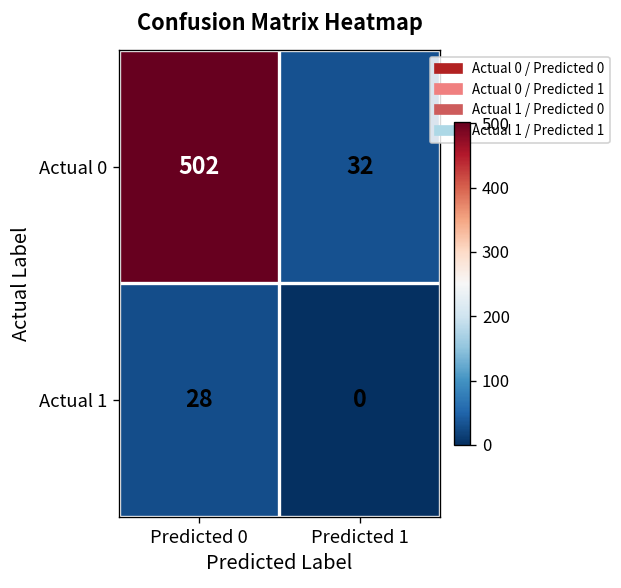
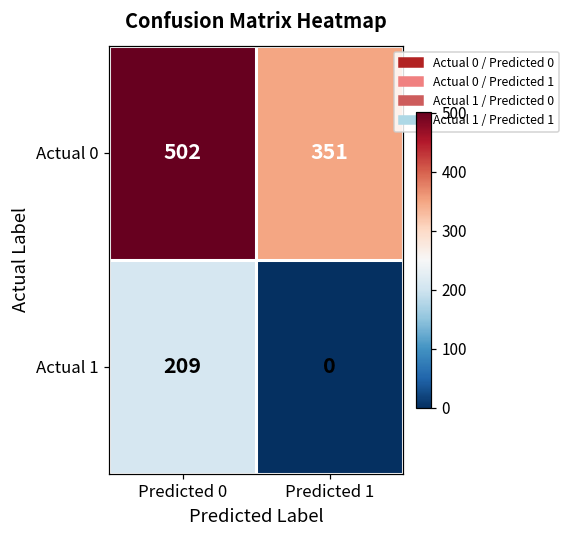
Actual 0, Predicted 1: 32 -> 351
Actual 1, Predicted 0: 28 -> 209
